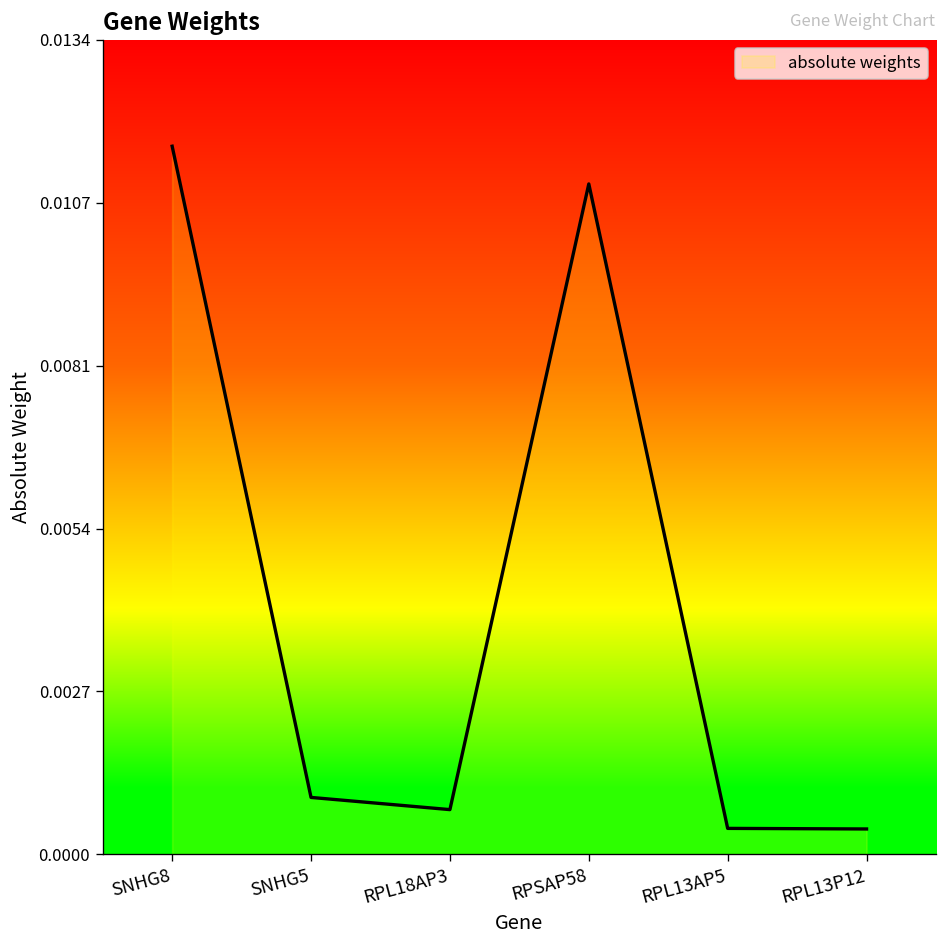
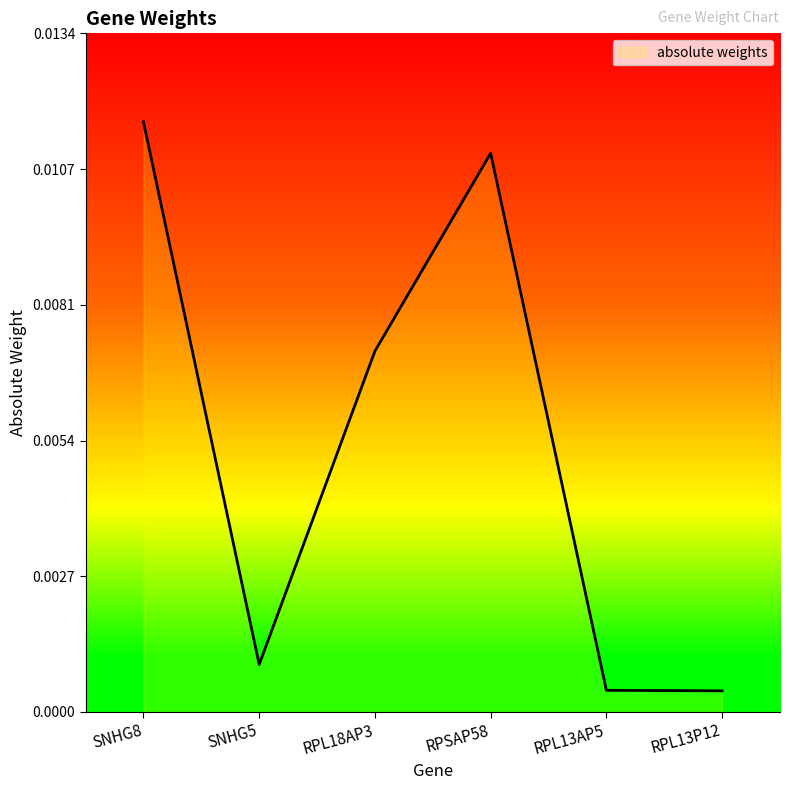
RPL18AP3: 0.0007 -> 0.0071
